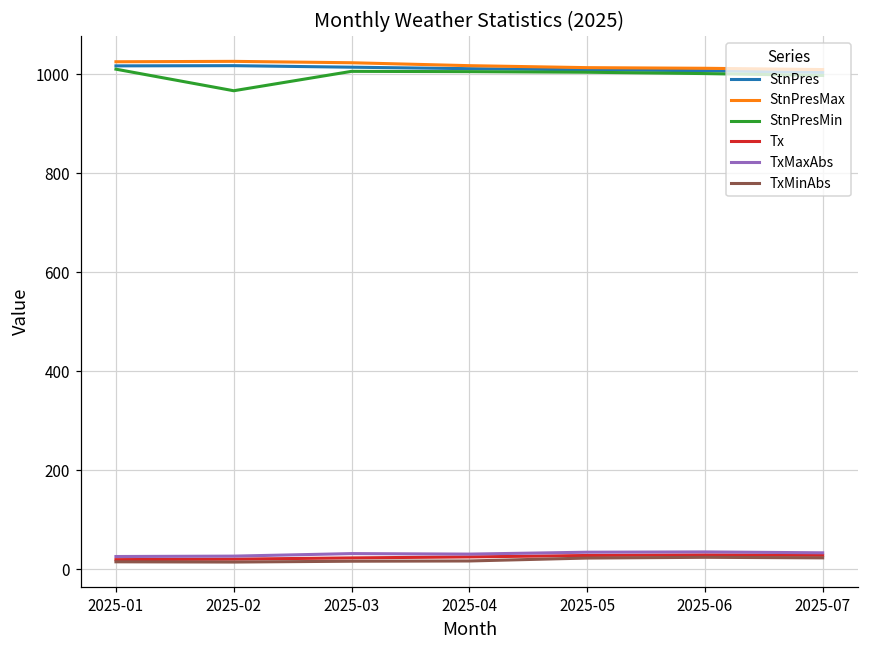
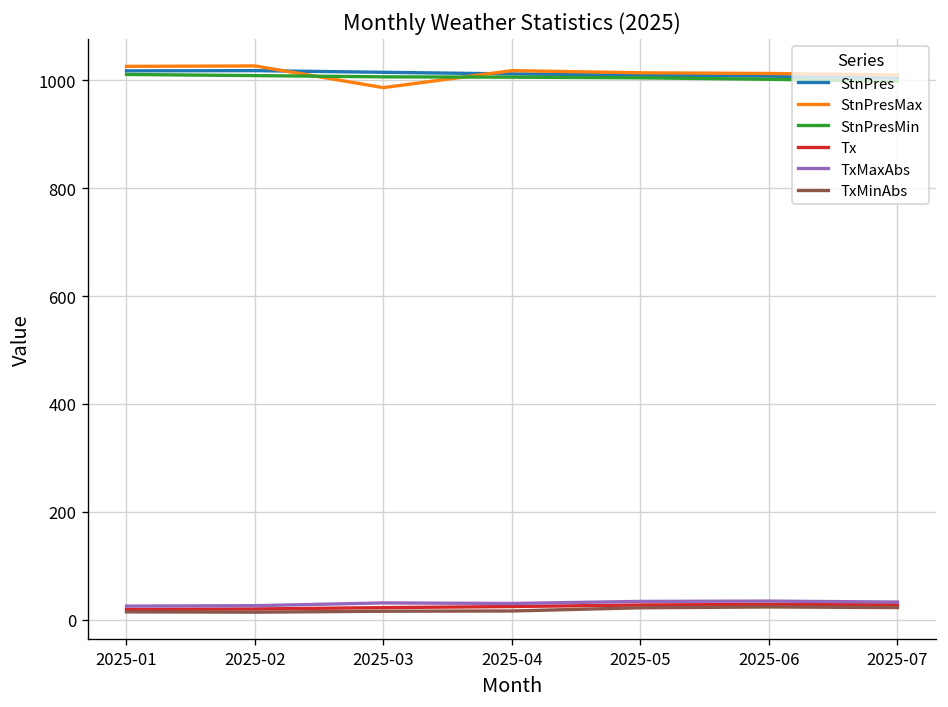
StnPresMin, 2025-02: 970 -> 1010
StnPresMax, 2025-03: 1020 -> 990
